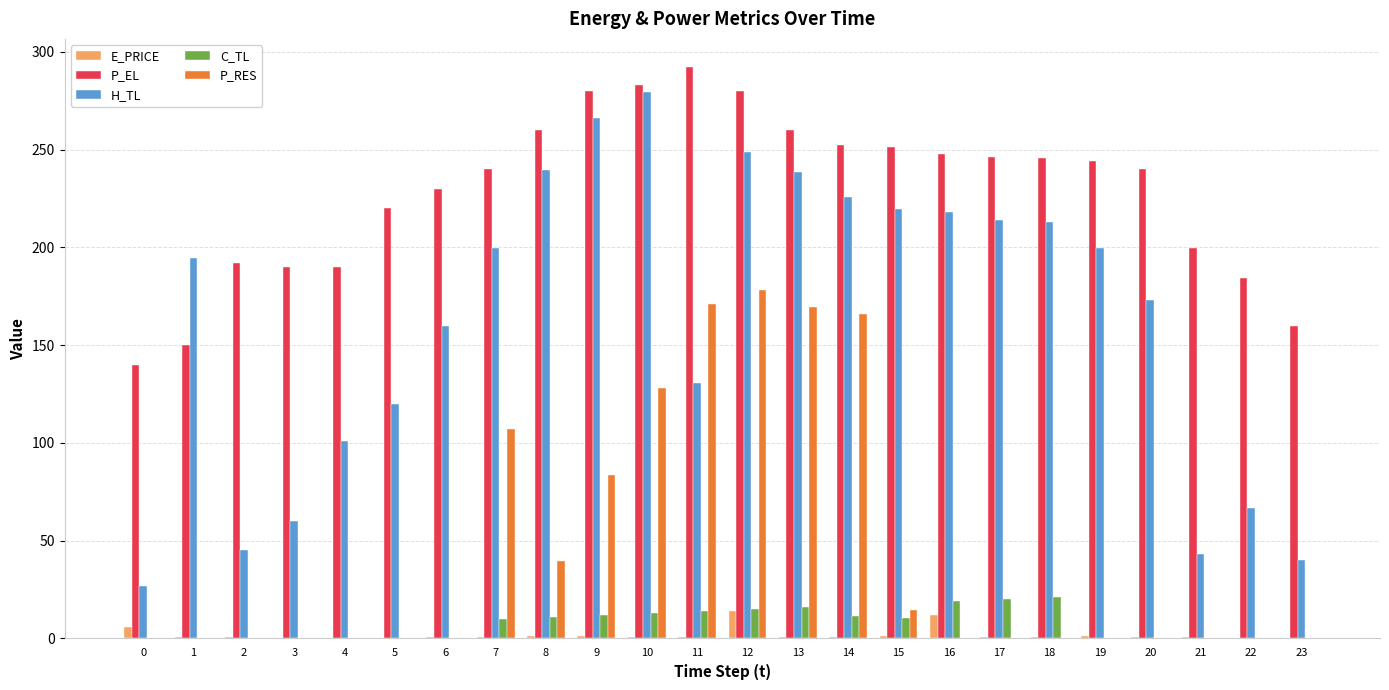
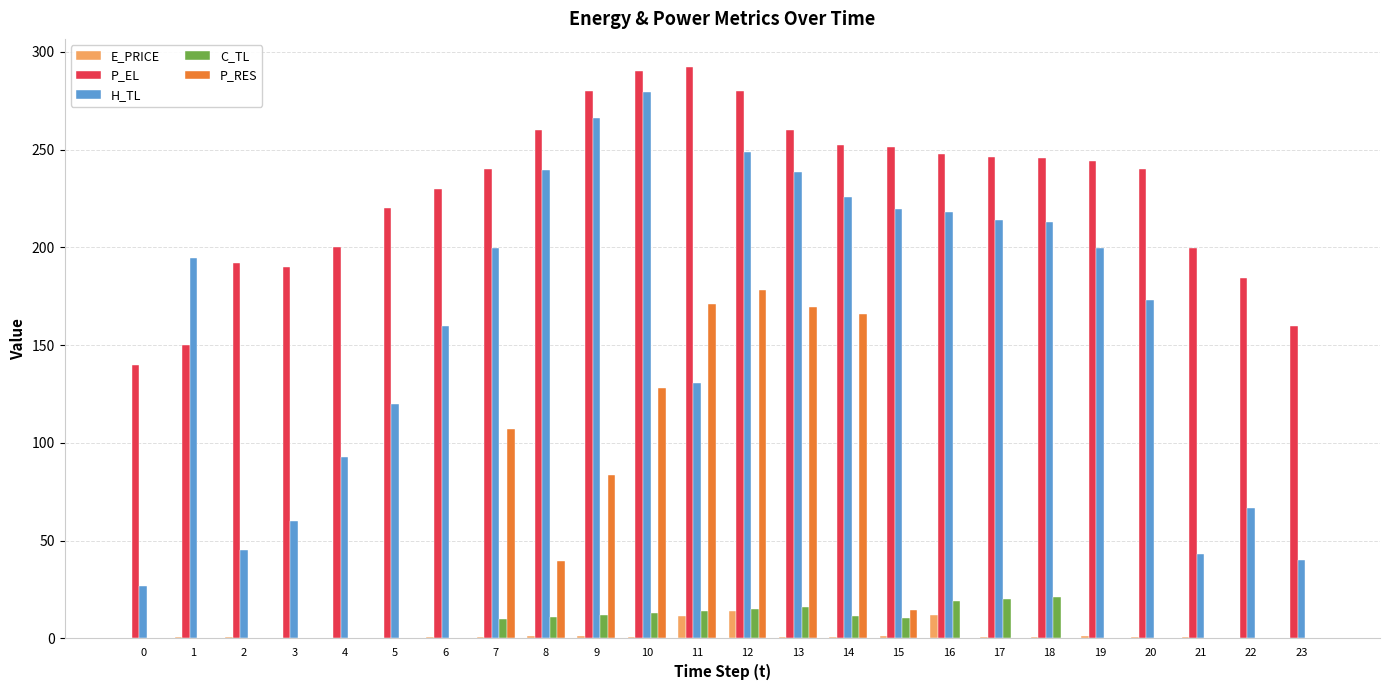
E_PRICE, 0: 6 -> 0
P_EL, 4: 190 -> 200
H_TL, 4: 101 -> 93
P_EL, 10: 283 -> 290
E_PRICE, 11: 1 -> 11
